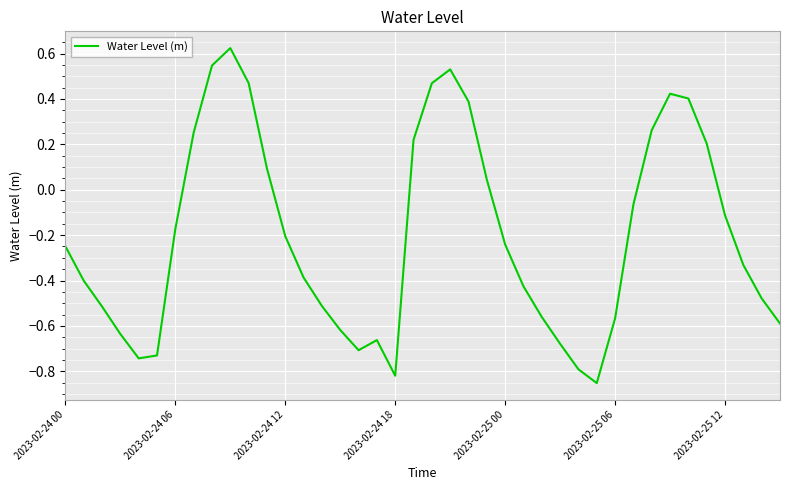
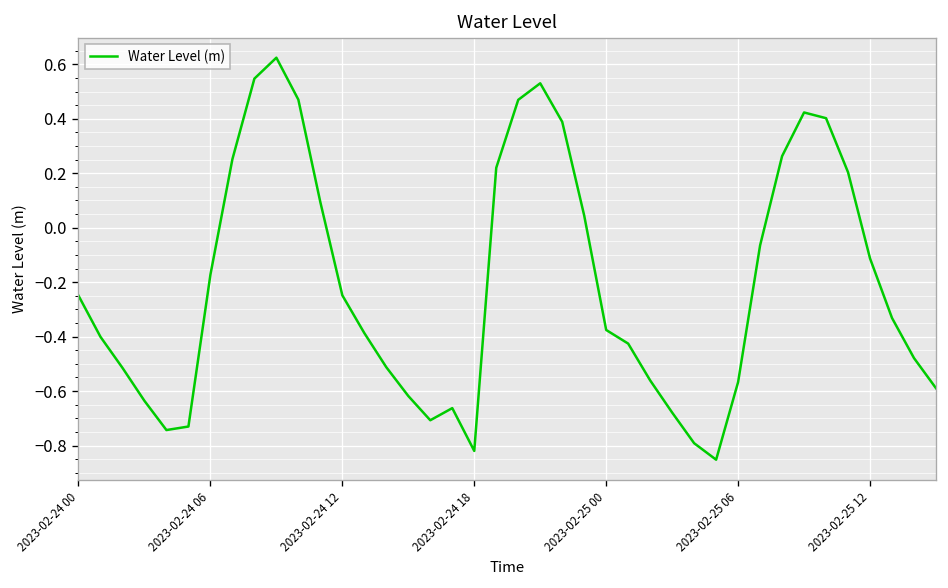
2023-02-24 12: -0.20 -> -0.25
2023-02-25 00: -0.24 -> -0.38
